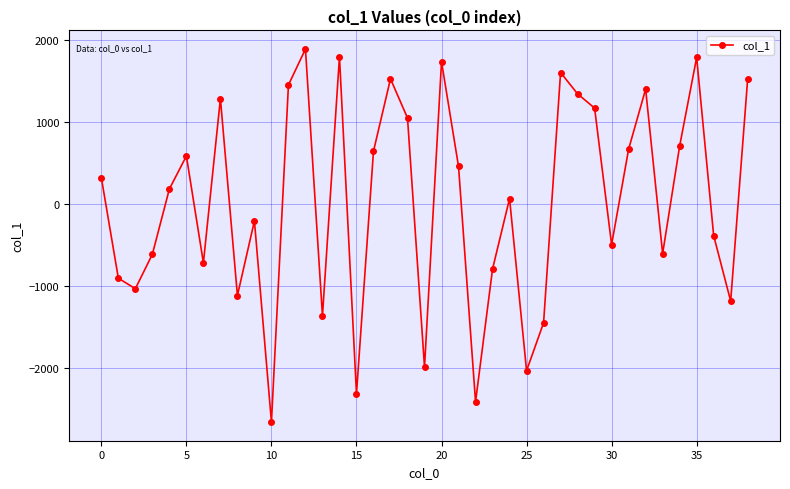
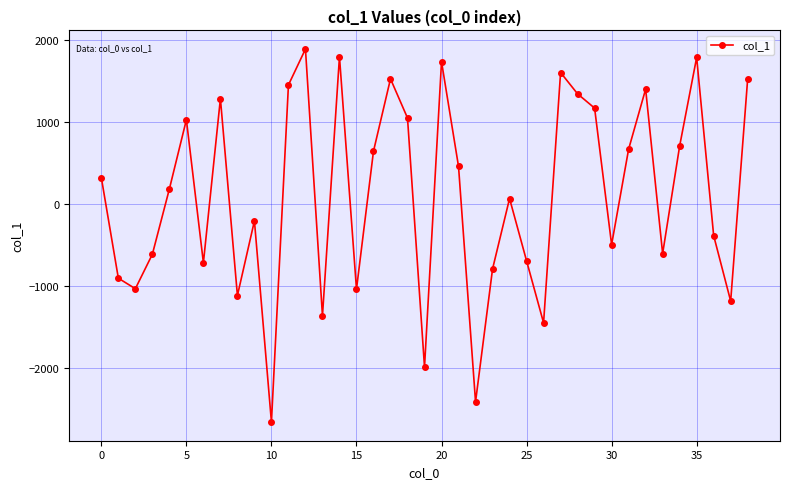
5: 600 -> 1000
15: -2300 -> -1000
25: -2000 -> -700
